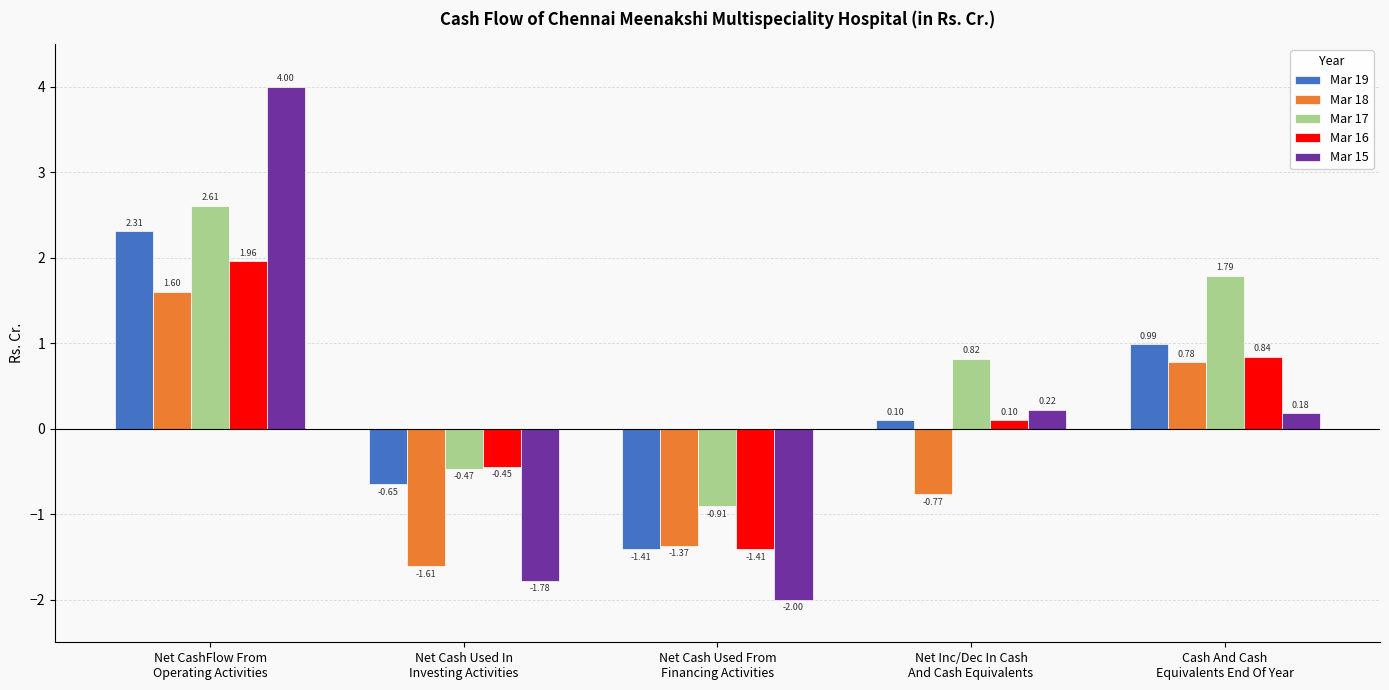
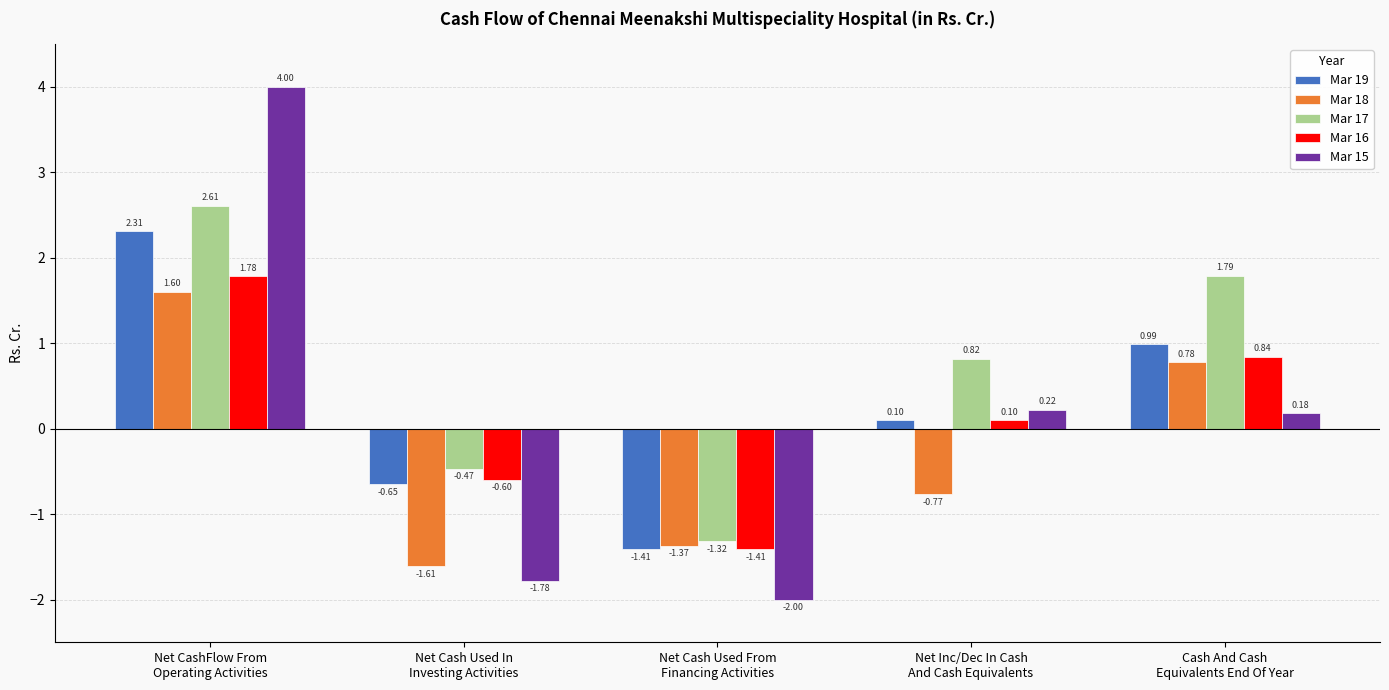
Mar 16, Net CashFlow From Operating Activities: 1.96 -> 1.78
Mar 16, Net Cash Used In Investing Activities: -0.45 -> -0.60
Mar 17, Net Cash Used From Financing Activities: -0.91 -> -1.32
